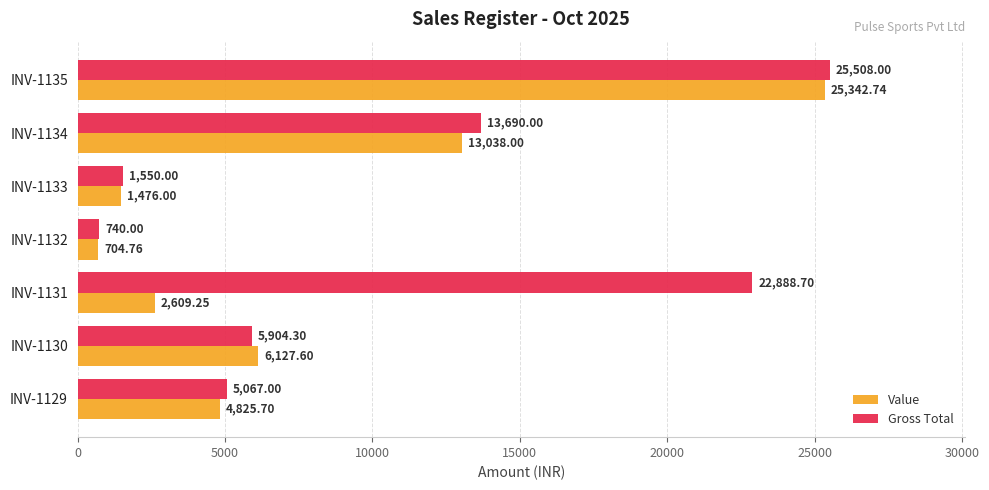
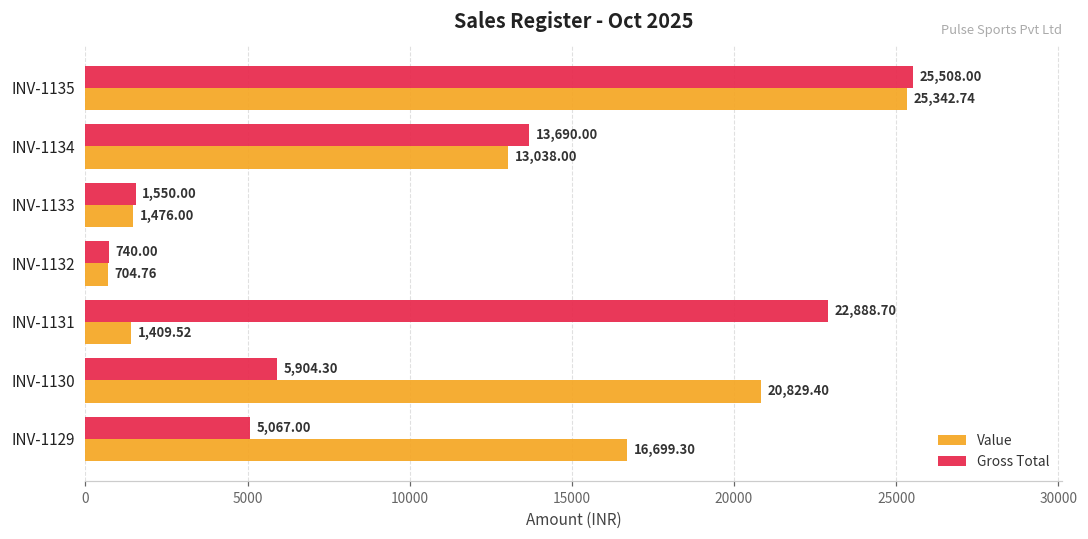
Value, INV-1131: 2,609.25 -> 1,409.52
Value, INV-1130: 6,127.60 -> 20,829.40
Value, INV-1129: 4,825.70 -> 16,699.30
